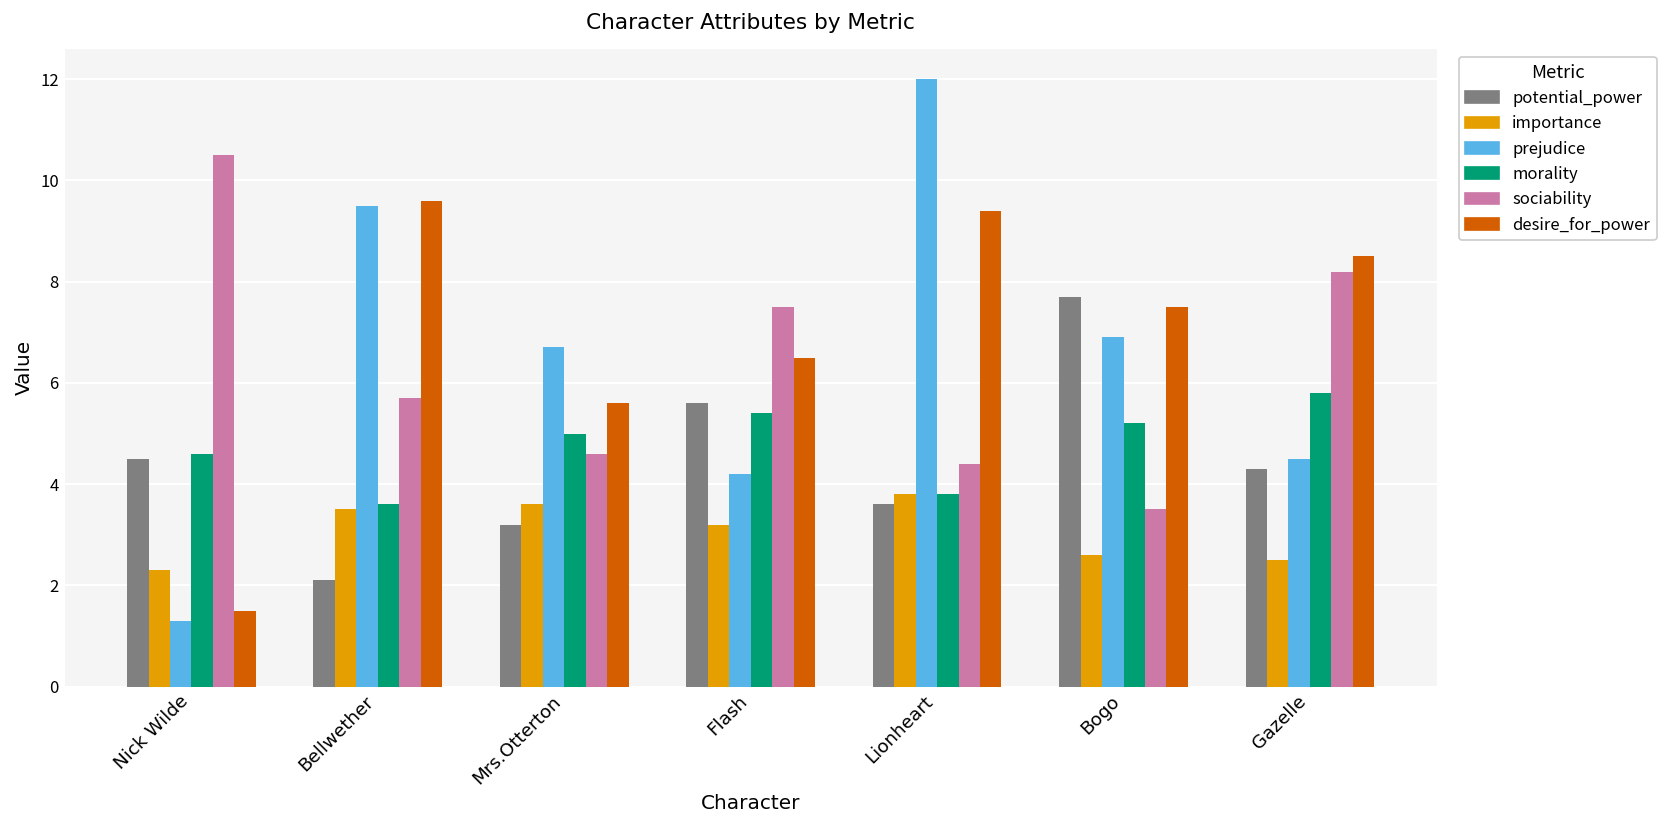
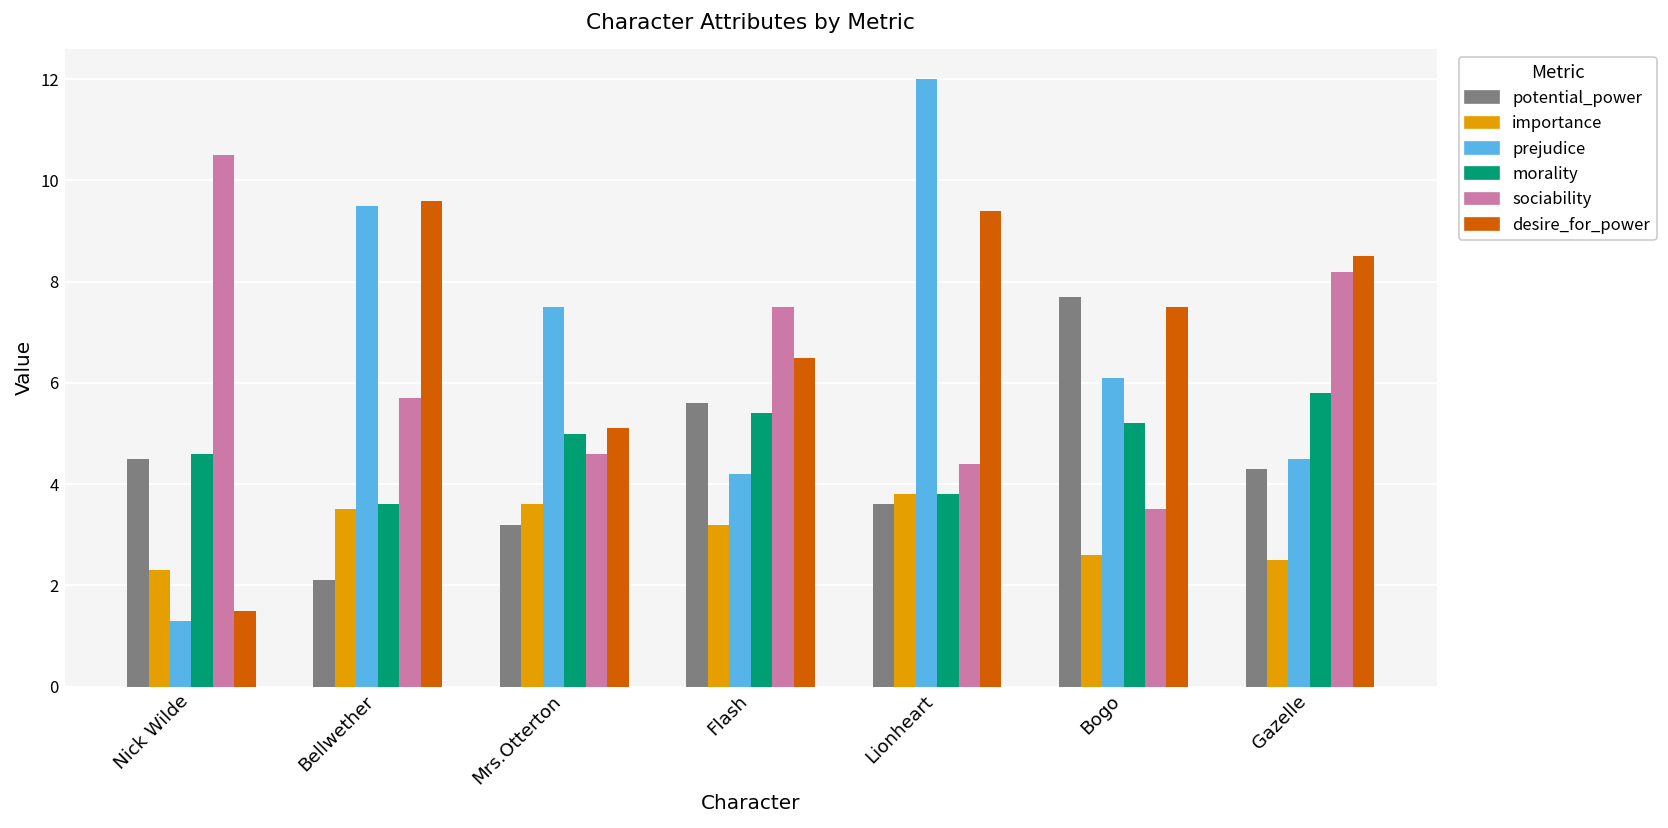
prejudice, Mrs.Otterton: 6.7 -> 7.5
desire_for_power, Mrs.Otterton: 5.6 -> 5.1
prejudice, Bogo: 6.9 -> 6.1
